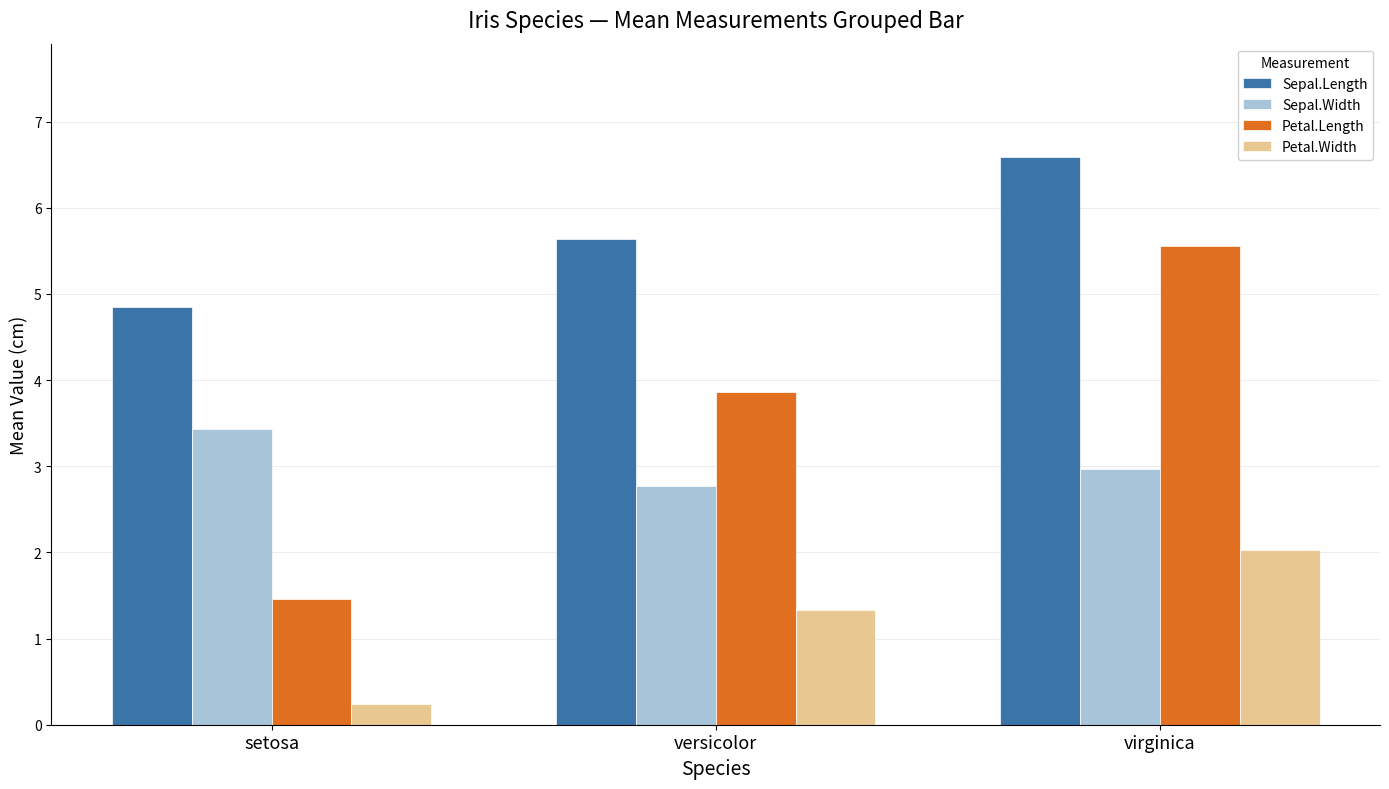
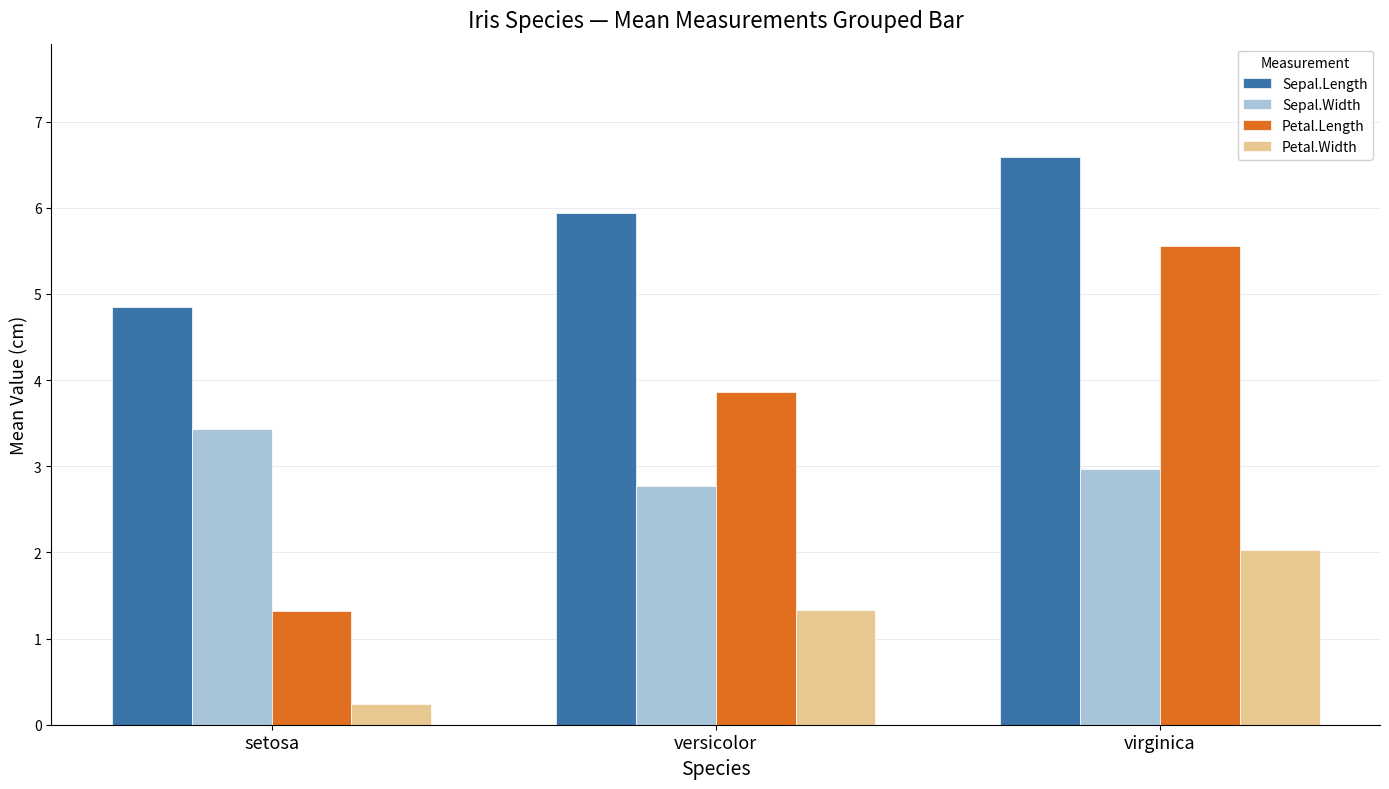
Petal.Length, setosa: 1.5 -> 1.3
Sepal.Length, versicolor: 5.6 -> 5.9
